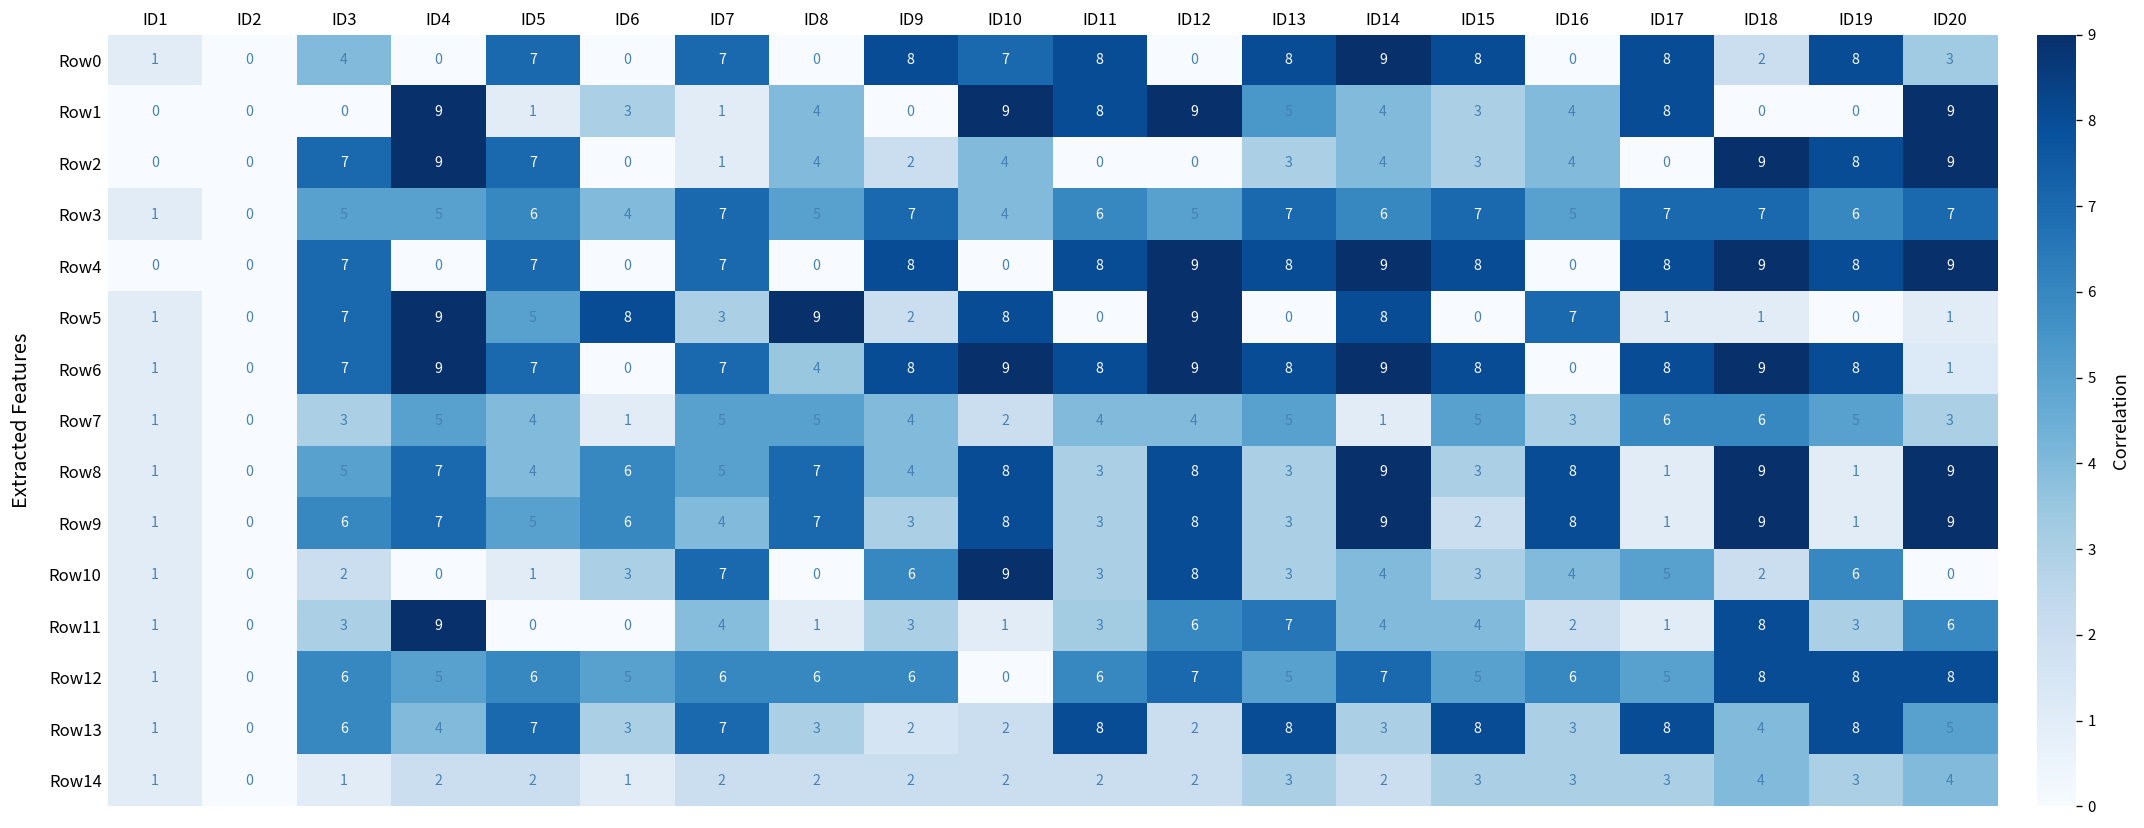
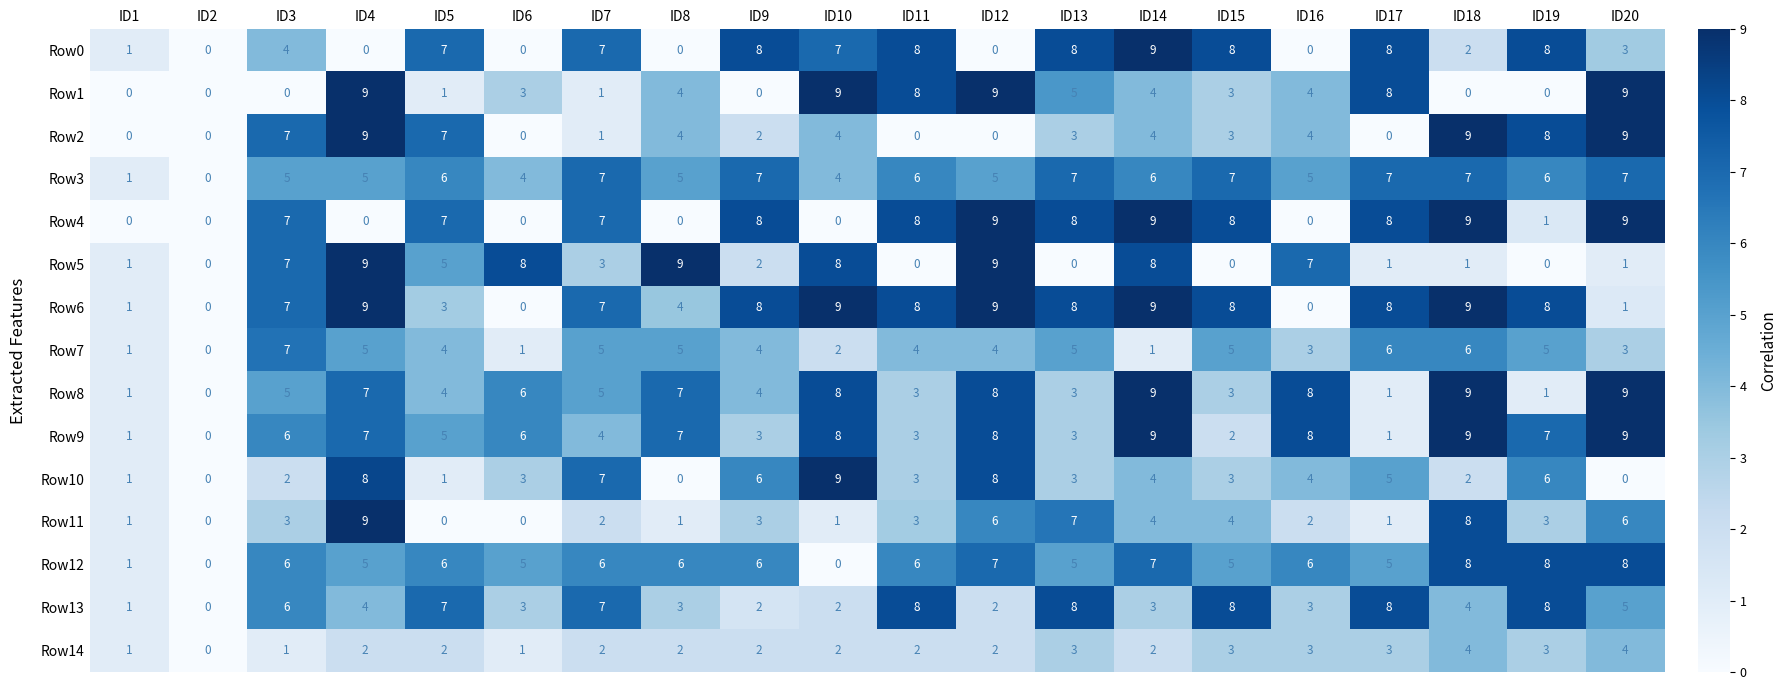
Row4, ID19: 8 -> 1
Row6, ID5: 7 -> 3
Row7, ID3: 3 -> 7
Row9, ID19: 1 -> 7
Row10, ID4: 0 -> 8
Row11, ID7: 4 -> 2
